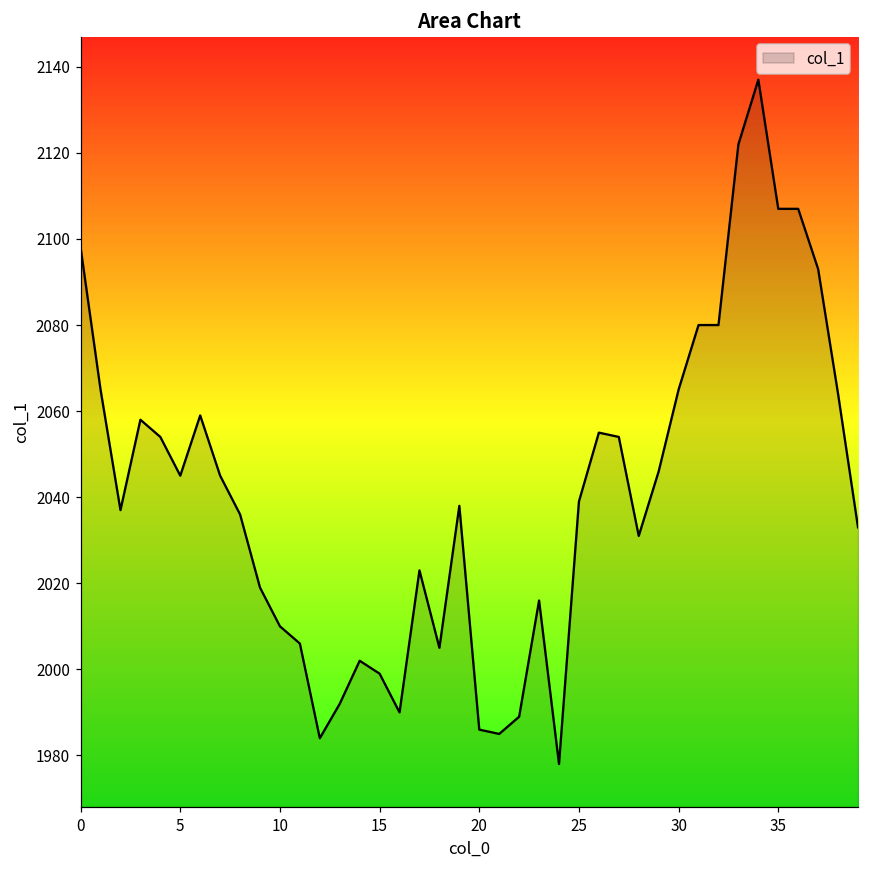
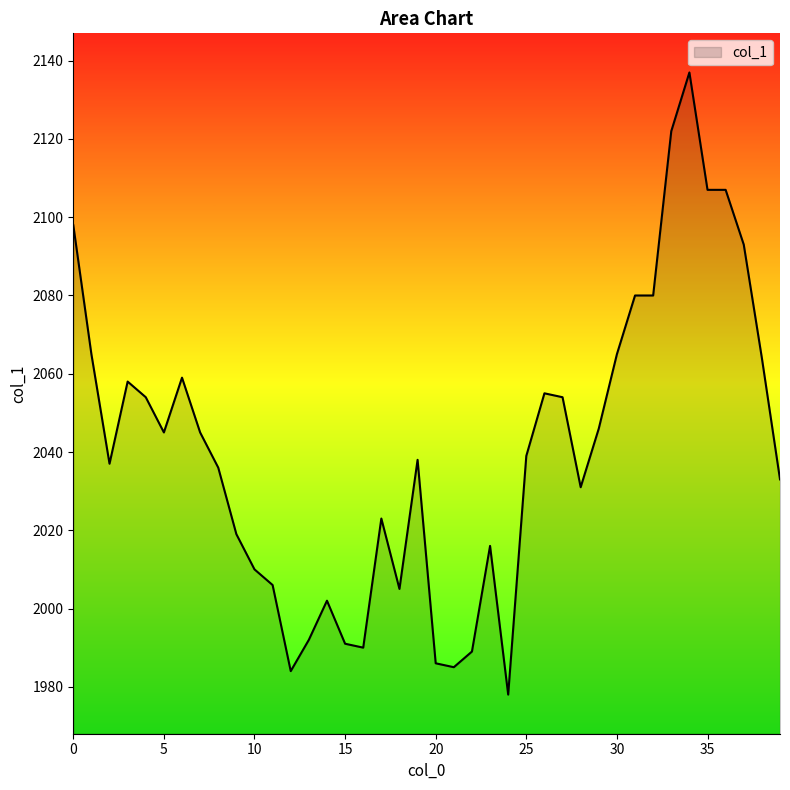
15: 1999 -> 1991
